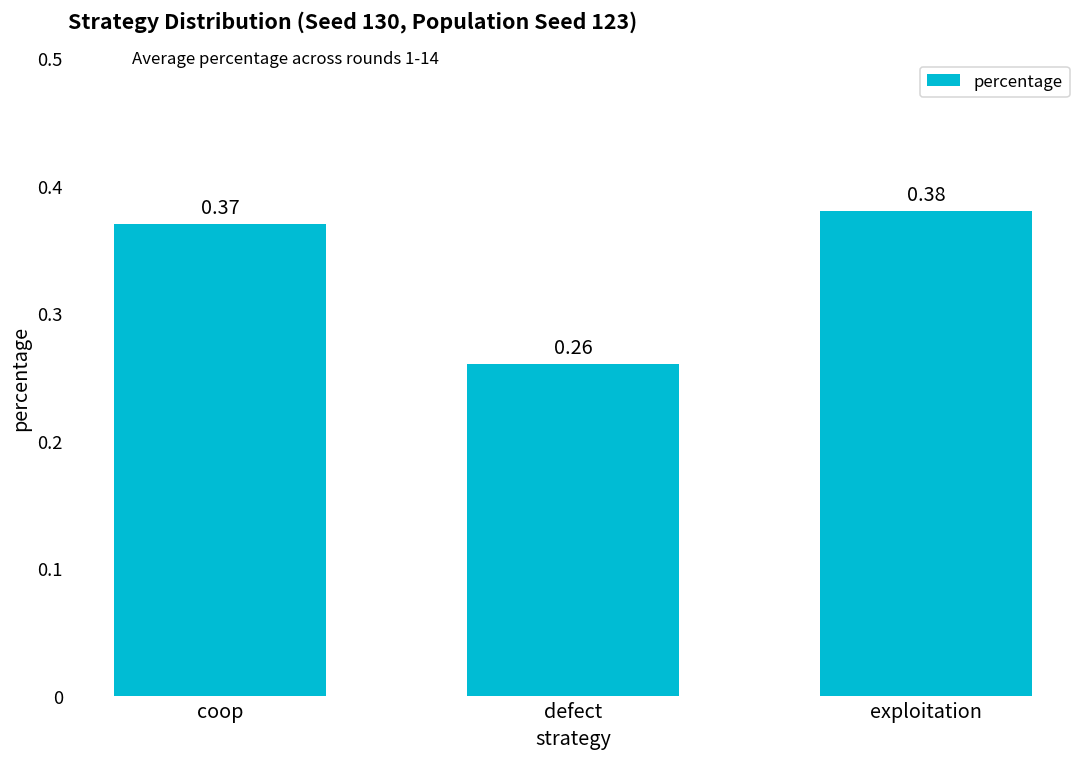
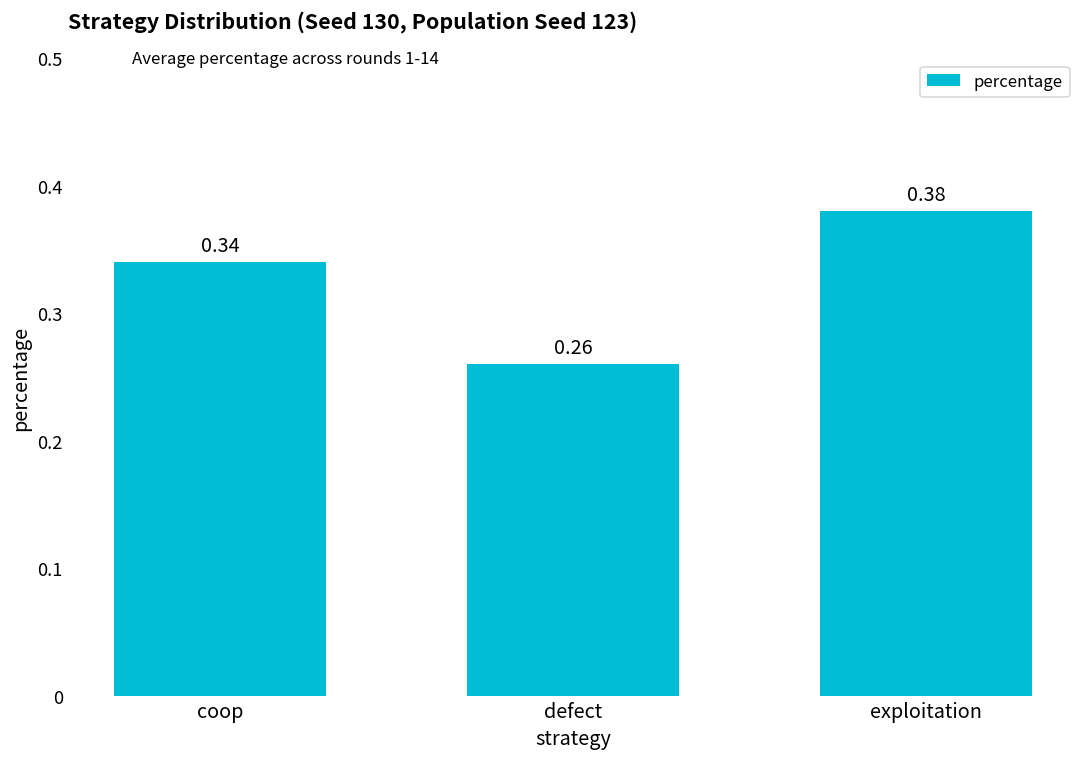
coop: 0.37 -> 0.34
